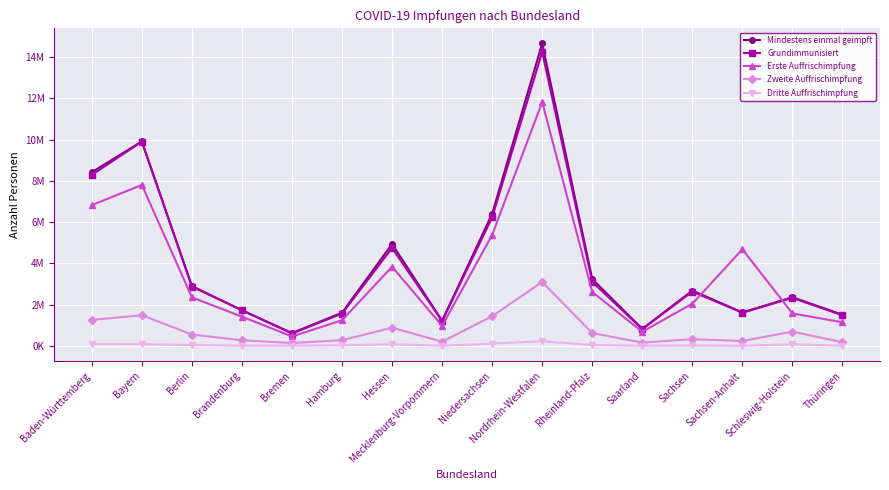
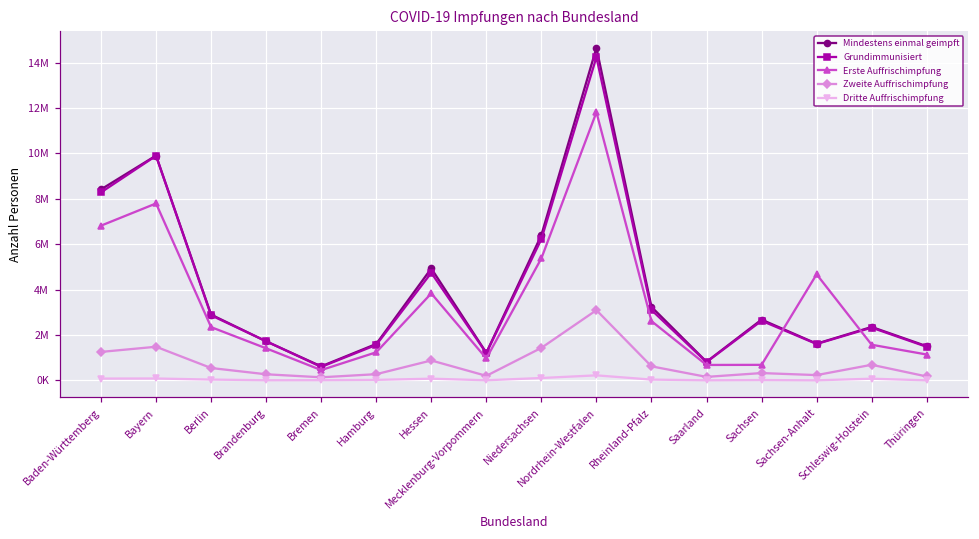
Erste Auffrischimpfung, Sachsen: 2000000 -> 700000
